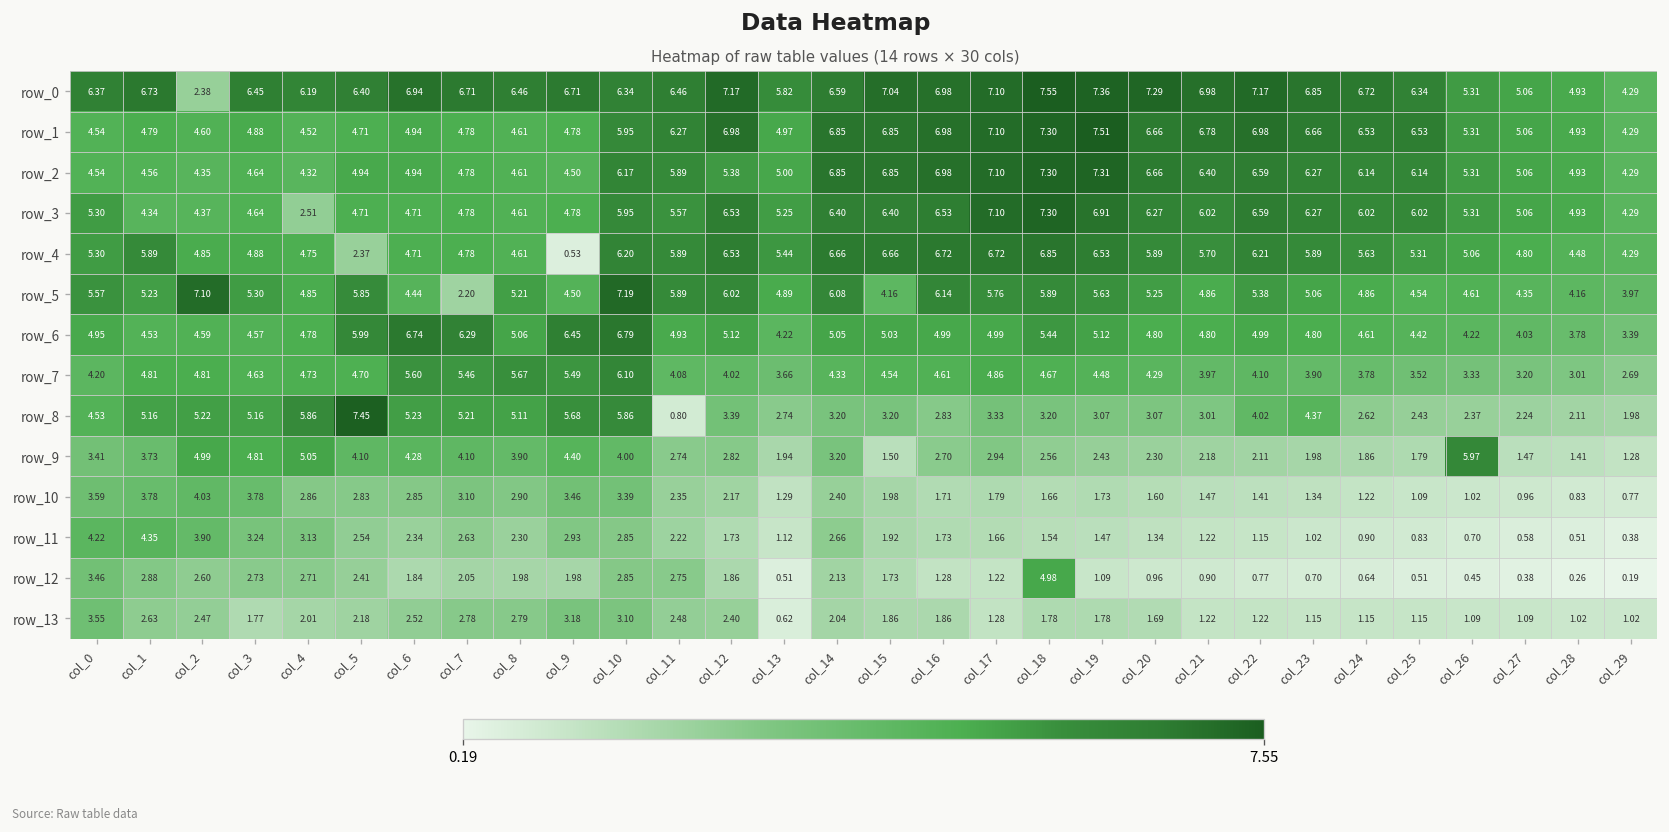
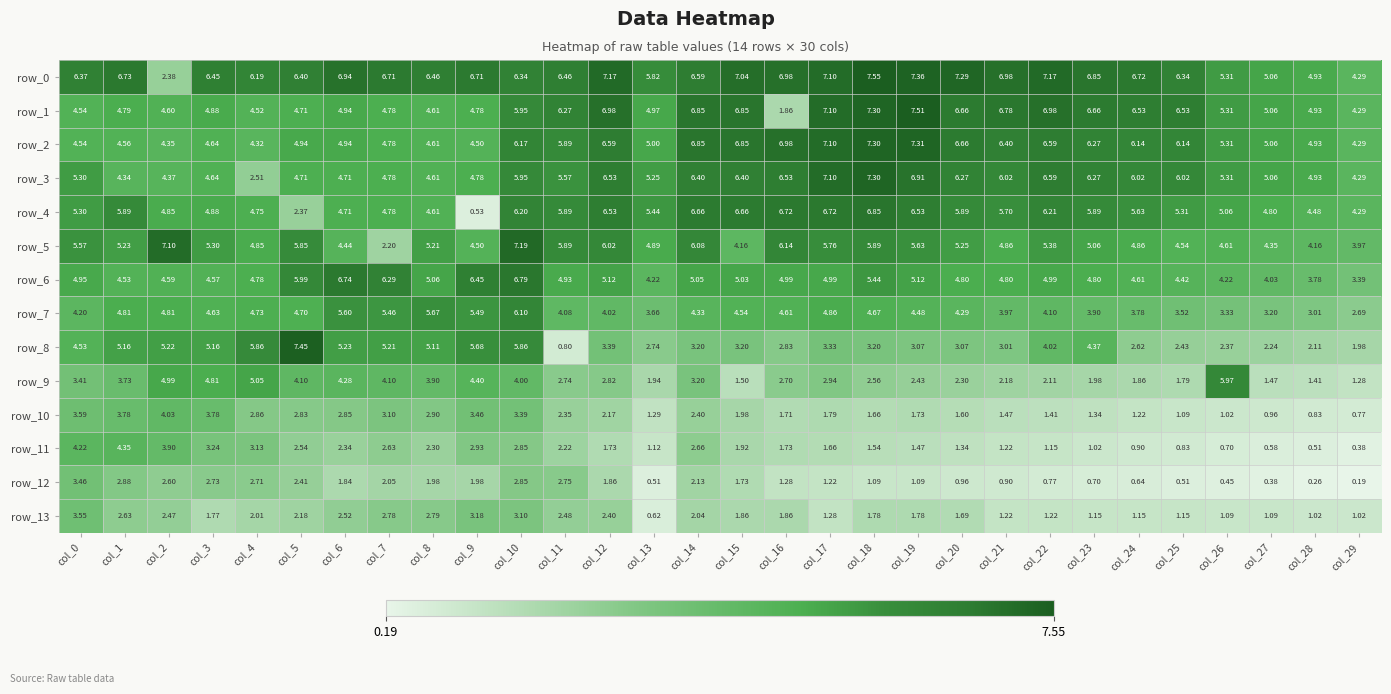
row_1, col_16: 6.98 -> 1.86
row_2, col_12: 5.38 -> 6.59
row_12, col_18: 4.98 -> 1.09
